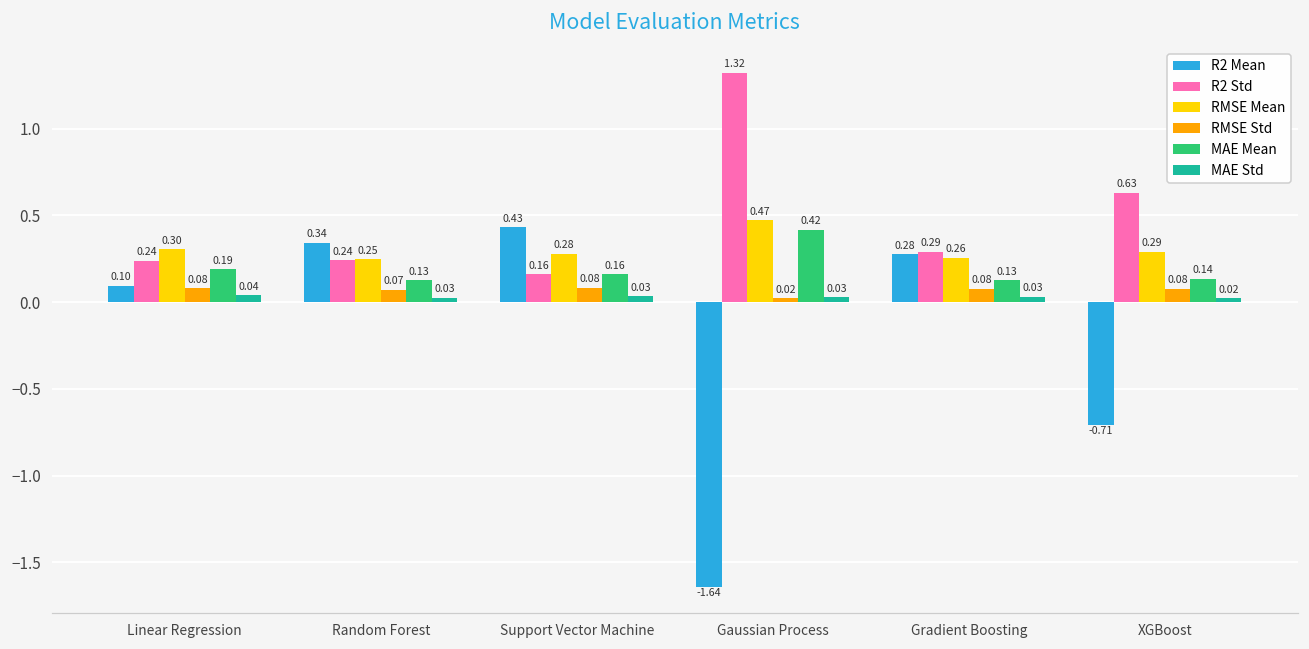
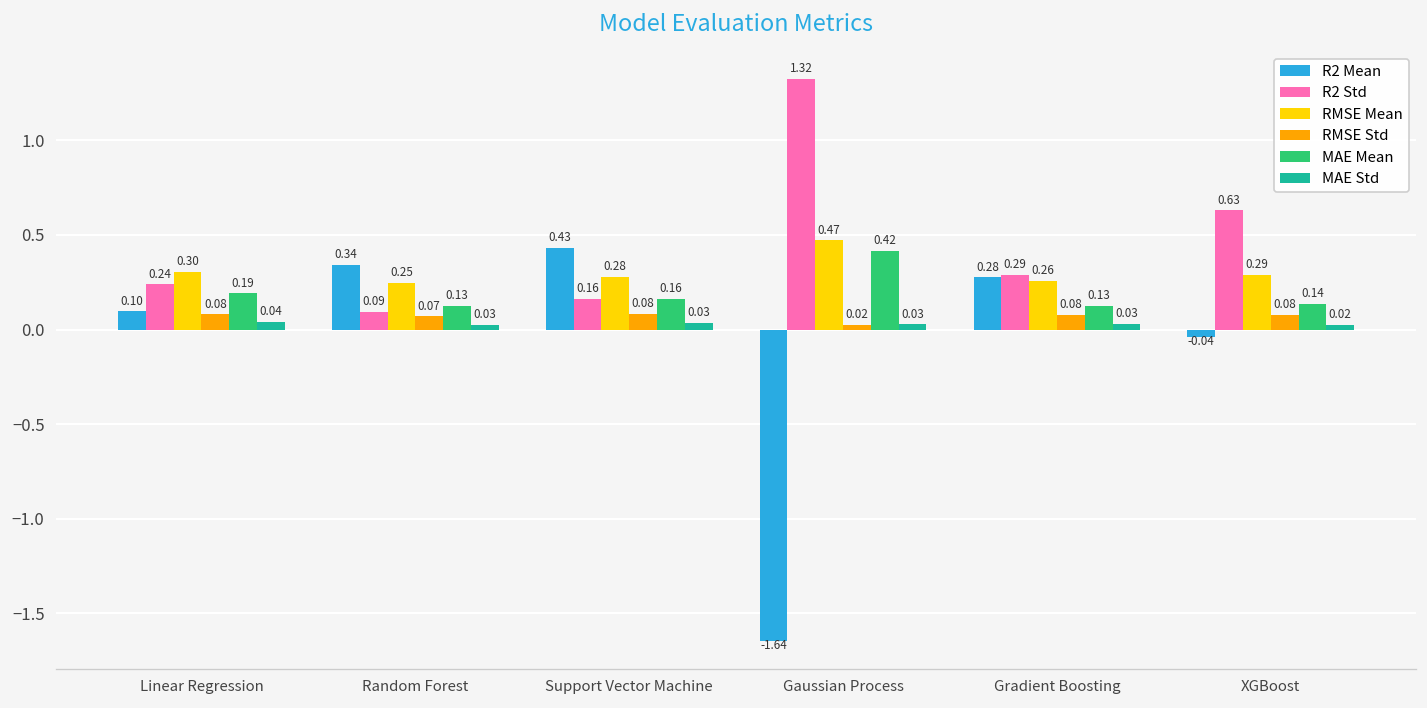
R2 Std, Random Forest: 0.24 -> 0.09
R2 Mean, XGBoost: -0.71 -> -0.04
